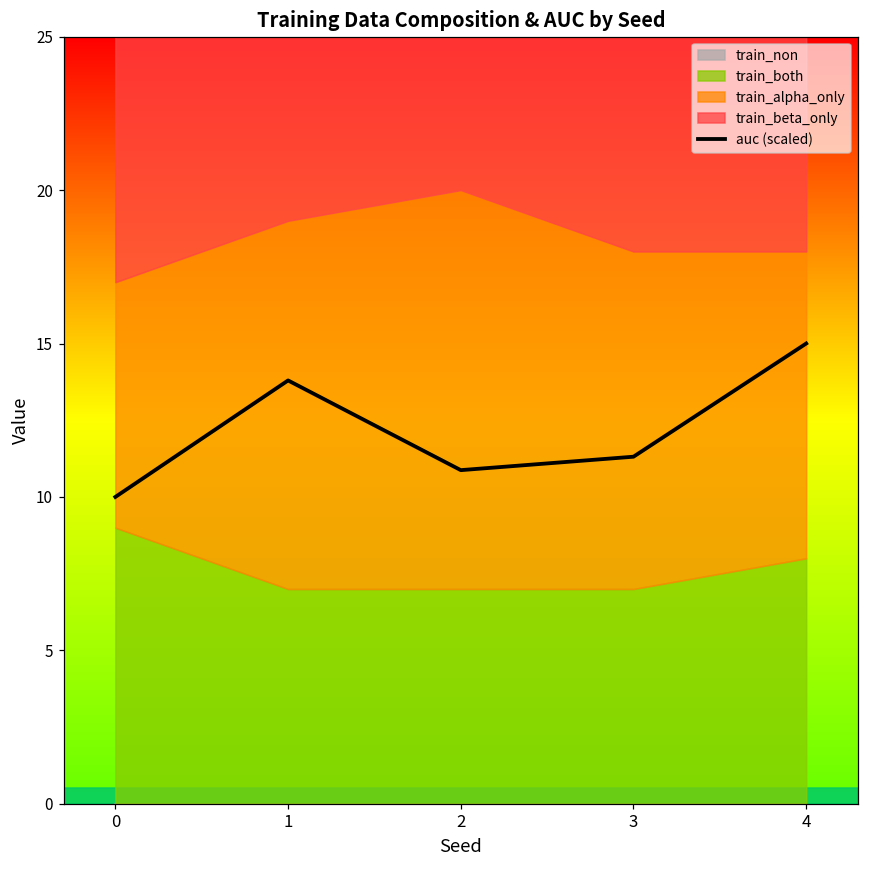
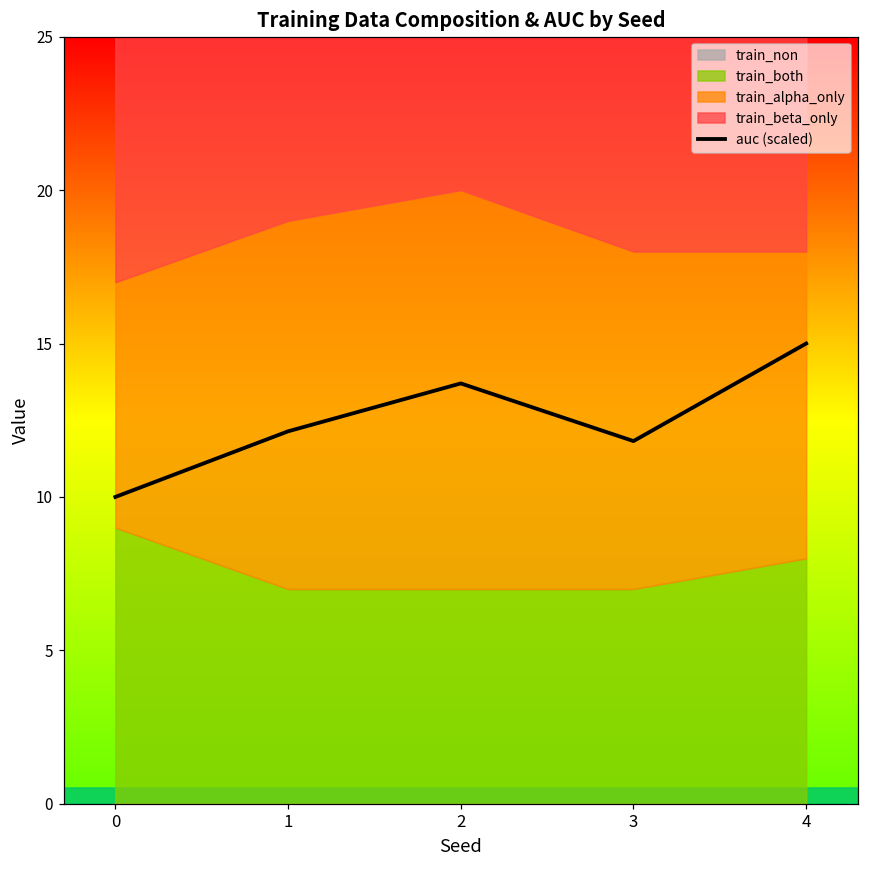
auc (scaled), 1: 13.8 -> 12.1
auc (scaled), 2: 10.9 -> 13.7
auc (scaled), 3: 11.3 -> 11.8
